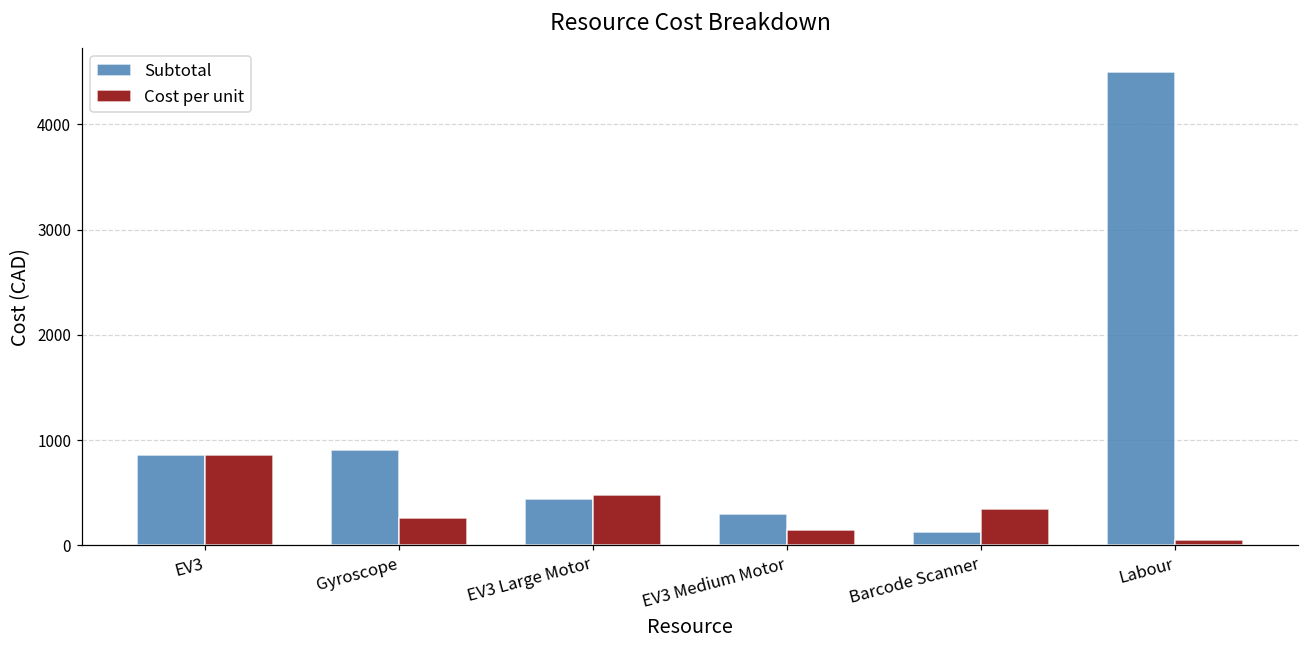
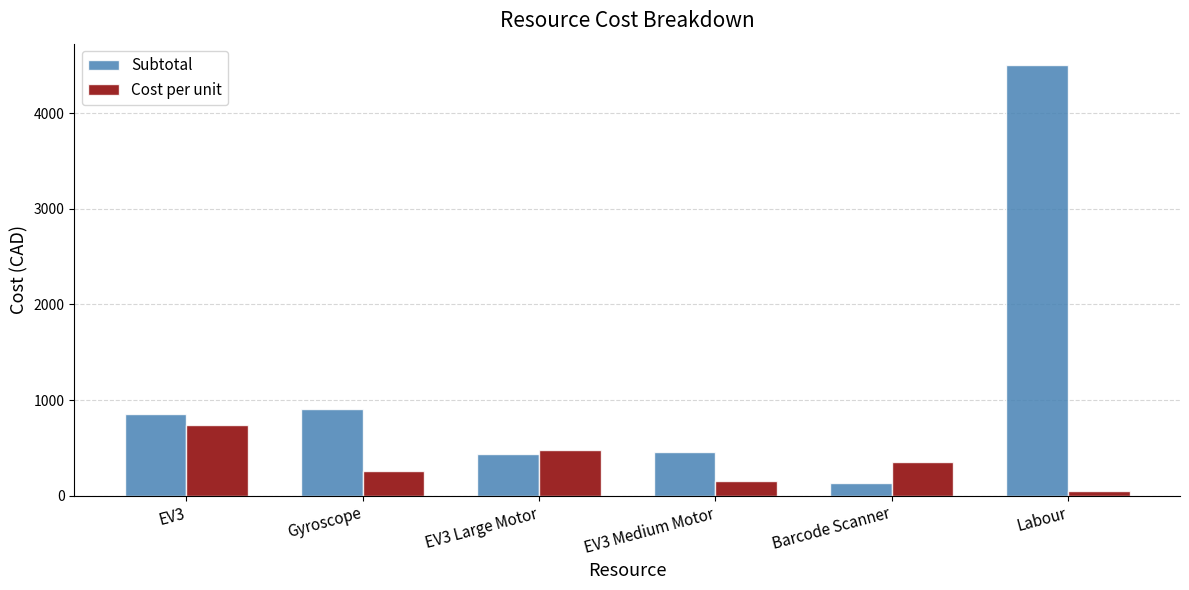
Cost per unit, EV3: 900 -> 700
Subtotal, EV3 Medium Motor: 300 -> 500
